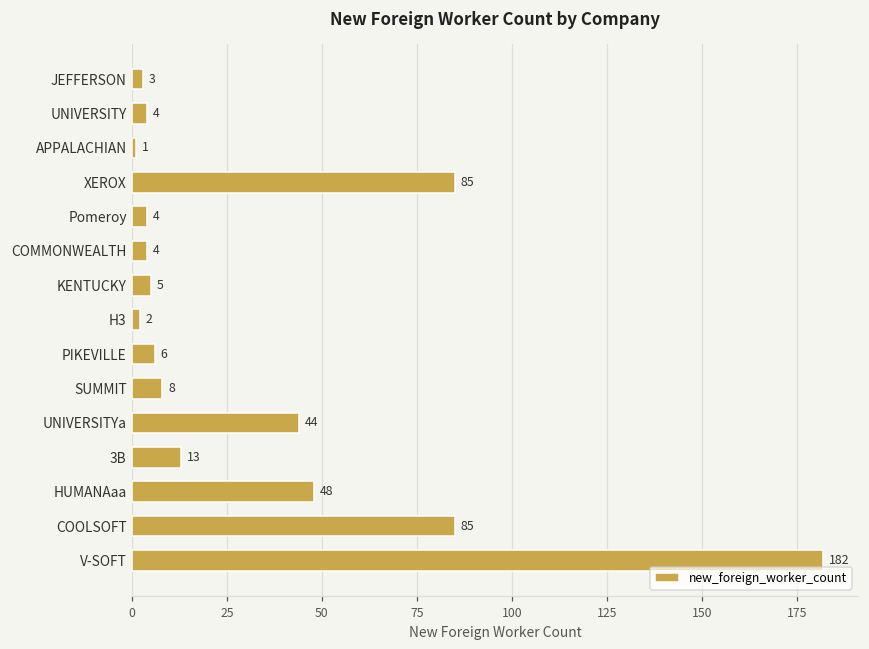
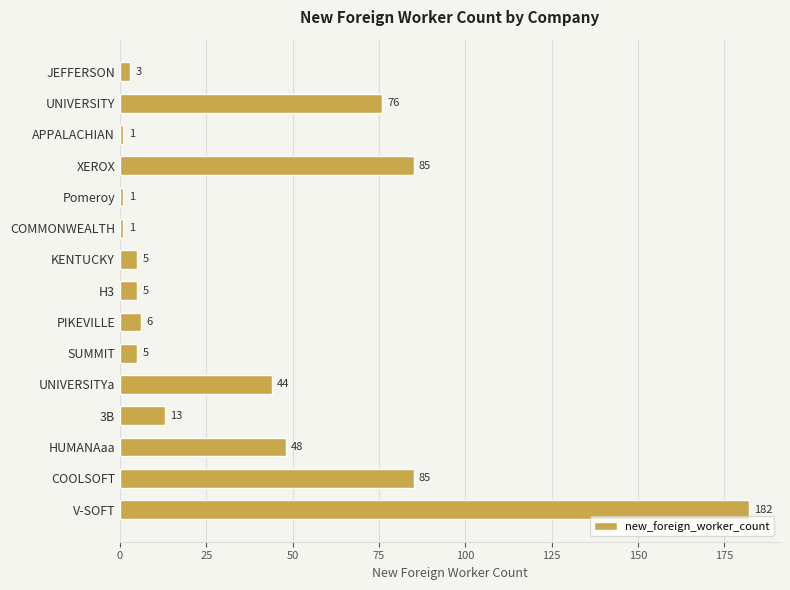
UNIVERSITY: 4 -> 76
Pomeroy: 4 -> 1
COMMONWEALTH: 4 -> 1
H3: 2 -> 5
SUMMIT: 8 -> 5
